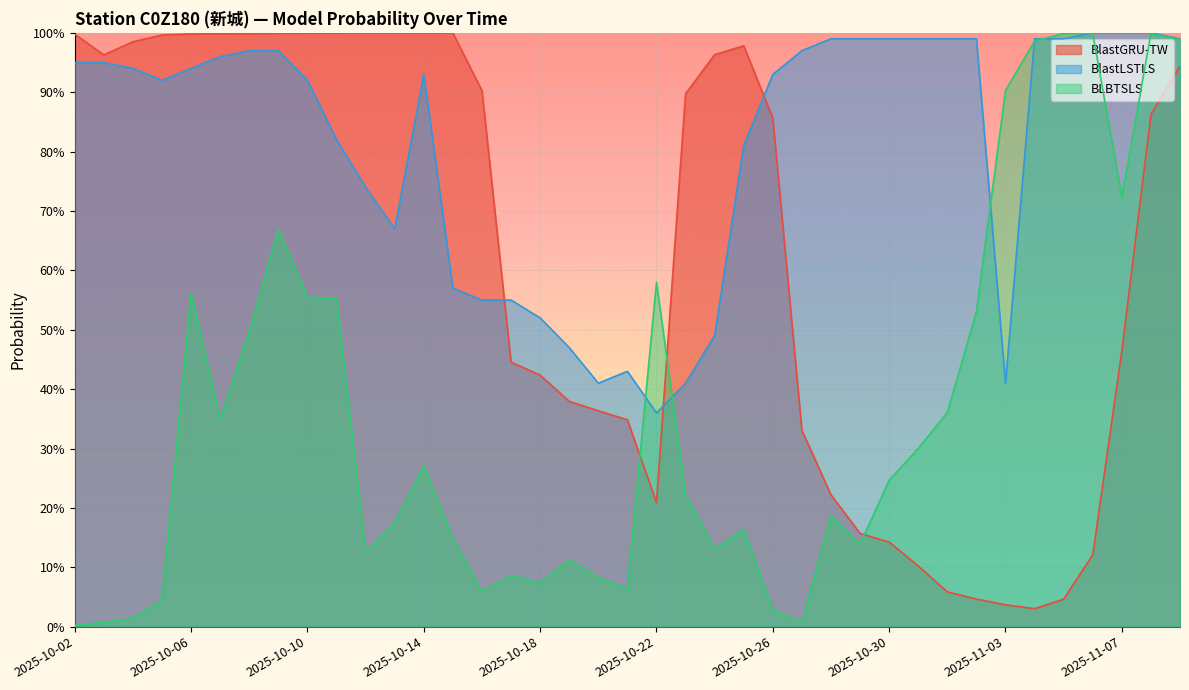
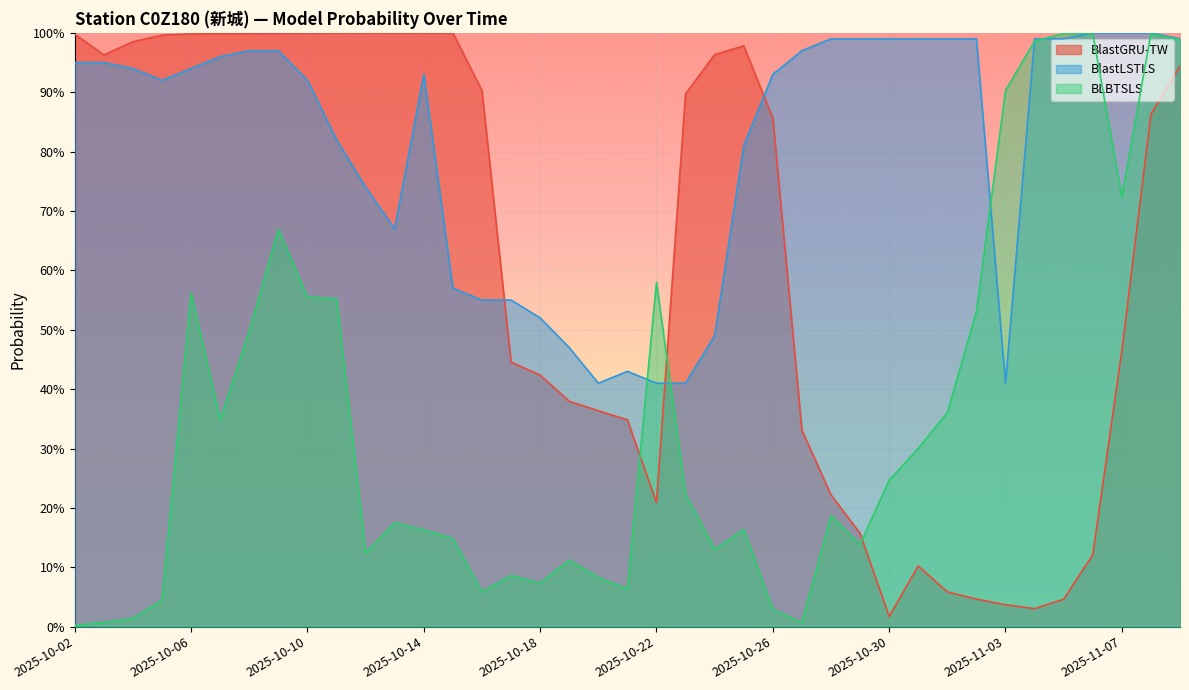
BLBTSLS, 2025-10-14: 27% -> 16%
BlastLSTLS, 2025-10-22: 36% -> 41%
BlastGRU-TW, 2025-10-30: 14% -> 2%
